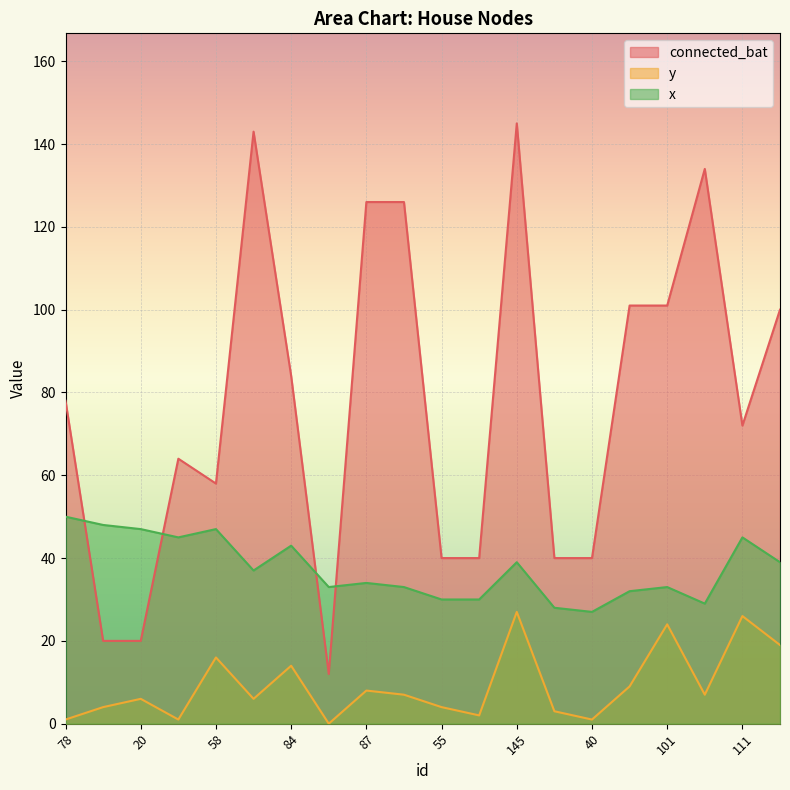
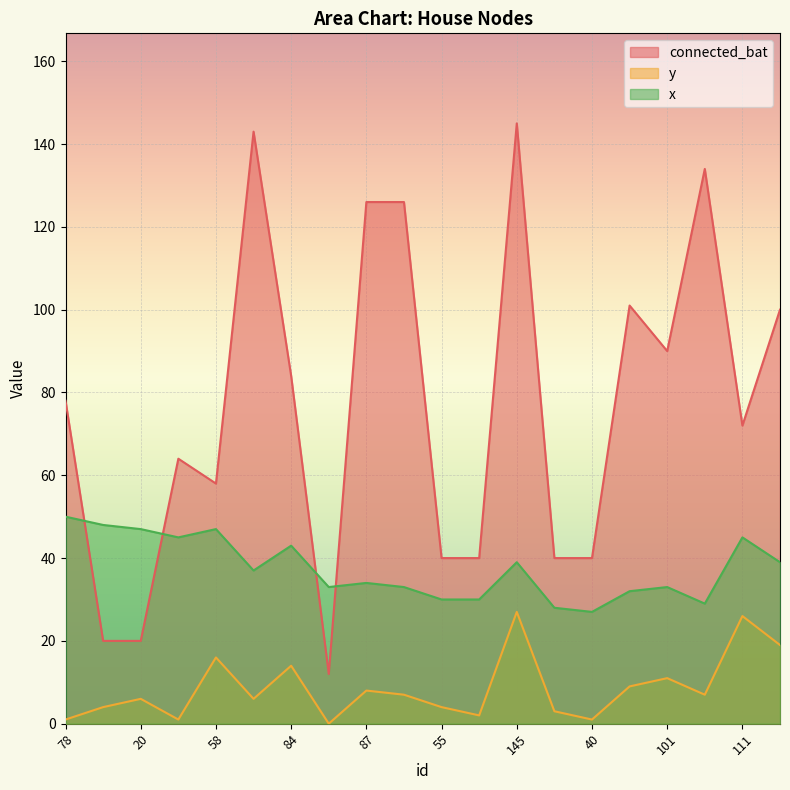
connected_bat, 101: 101 -> 90
y, 101: 24 -> 11
